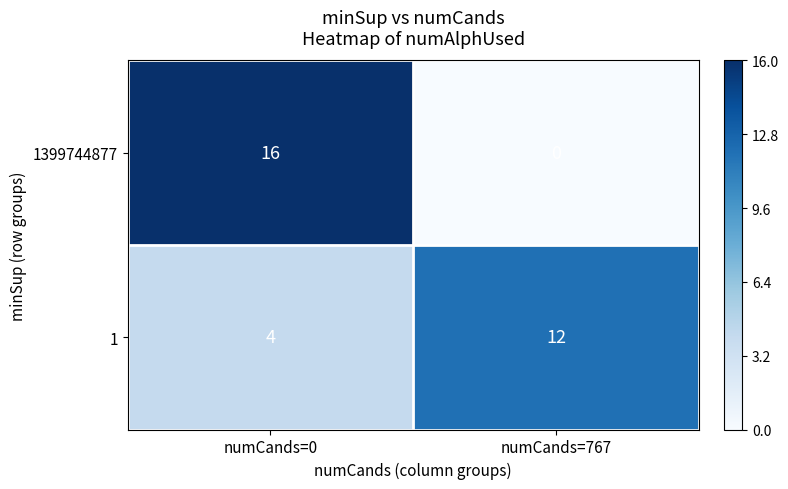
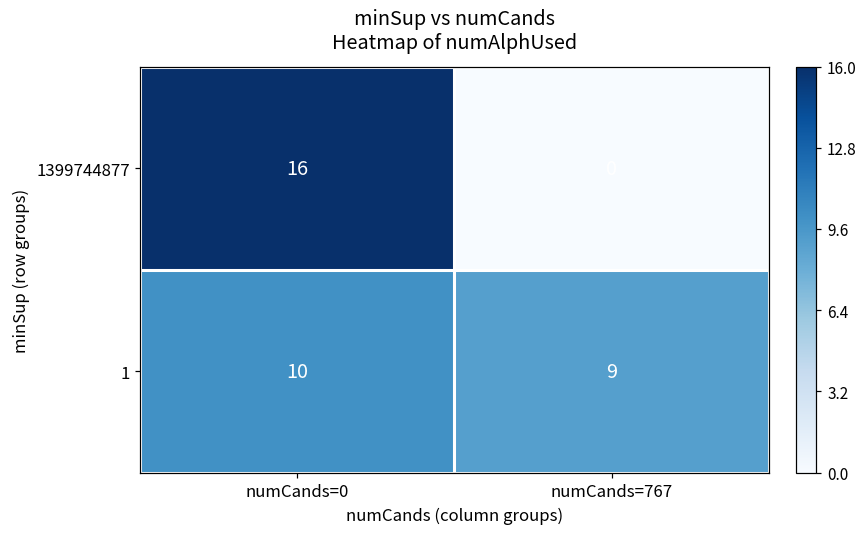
1, numCands=0: 4 -> 10
1, numCands=767: 12 -> 9
